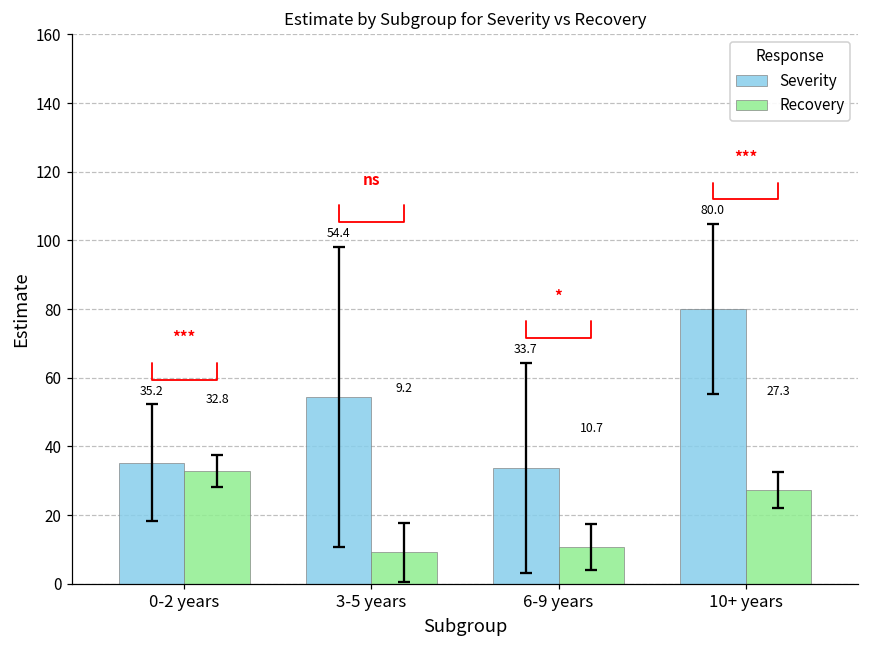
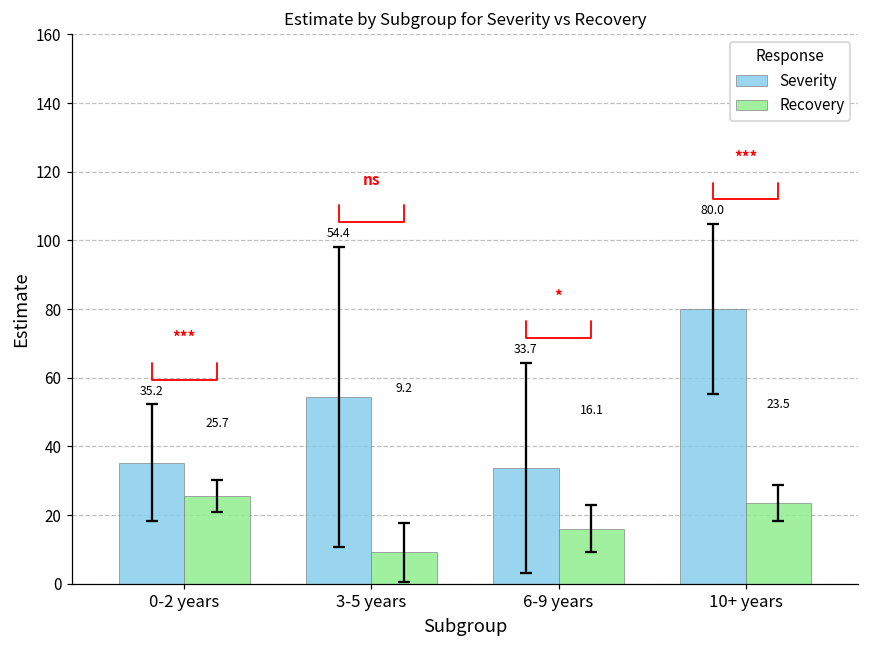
Recovery, 0-2 years: 32.8 -> 25.7
Recovery, 6-9 years: 10.7 -> 16.1
Recovery, 10+ years: 27.3 -> 23.5
